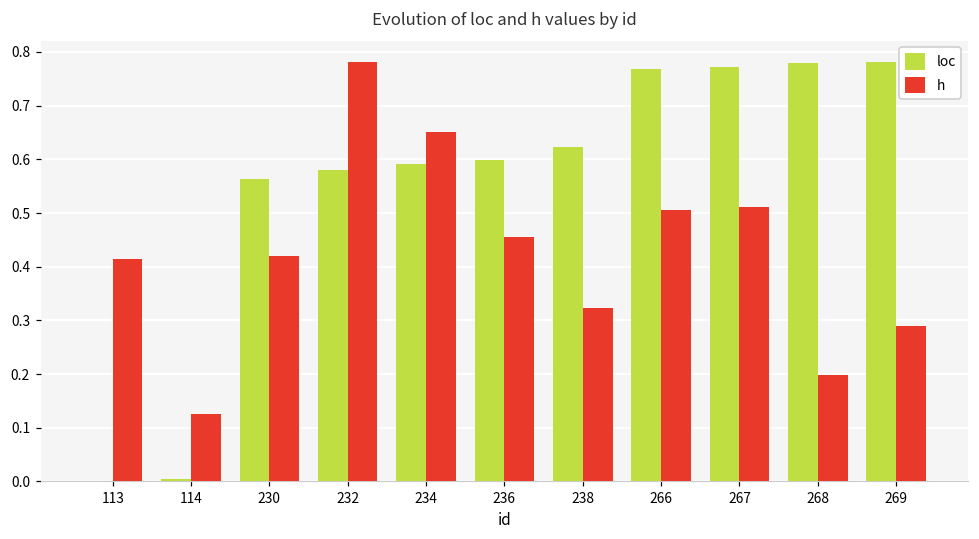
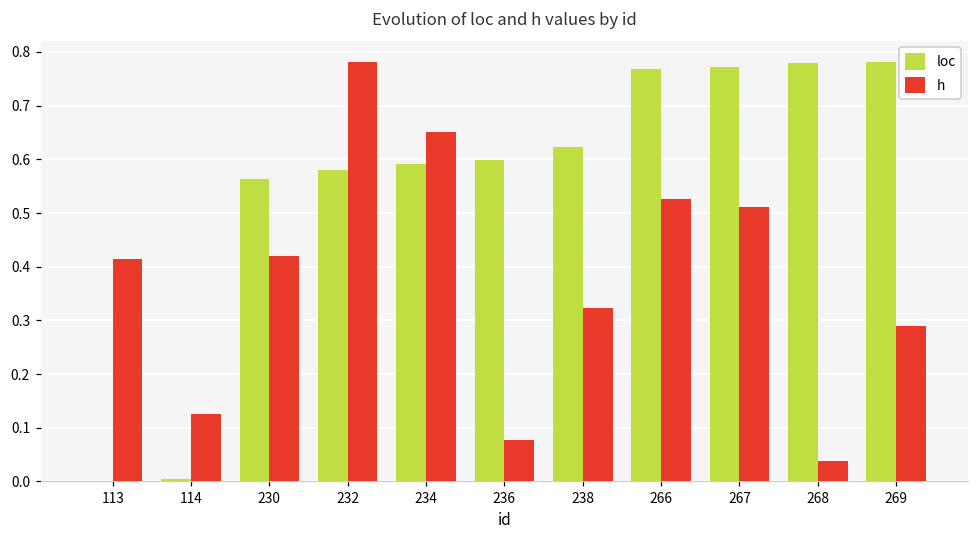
h, 236: 0.45 -> 0.08
h, 266: 0.50 -> 0.53
h, 268: 0.20 -> 0.04
